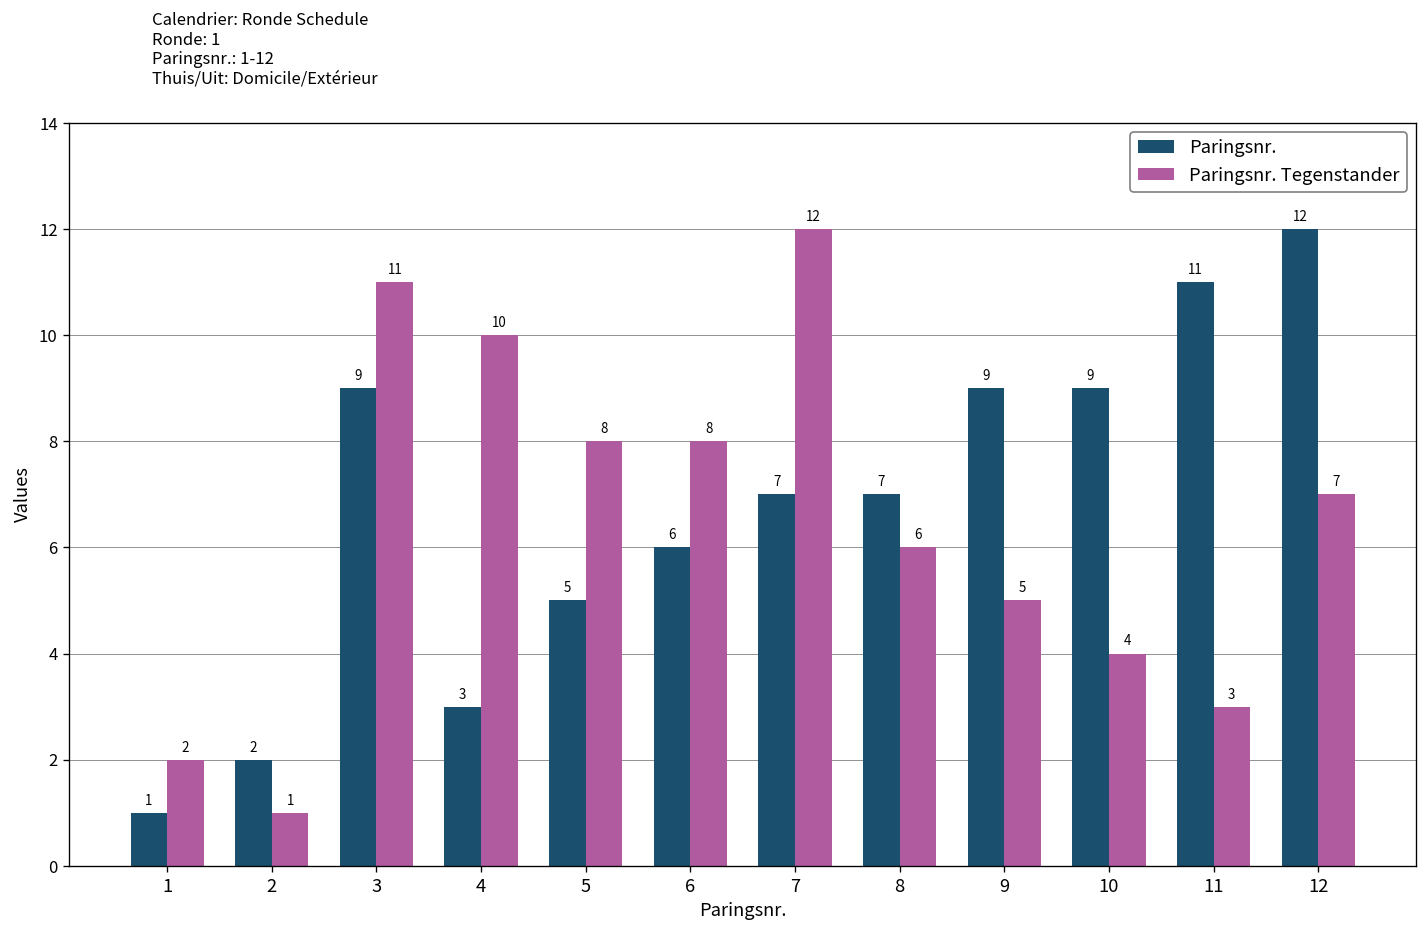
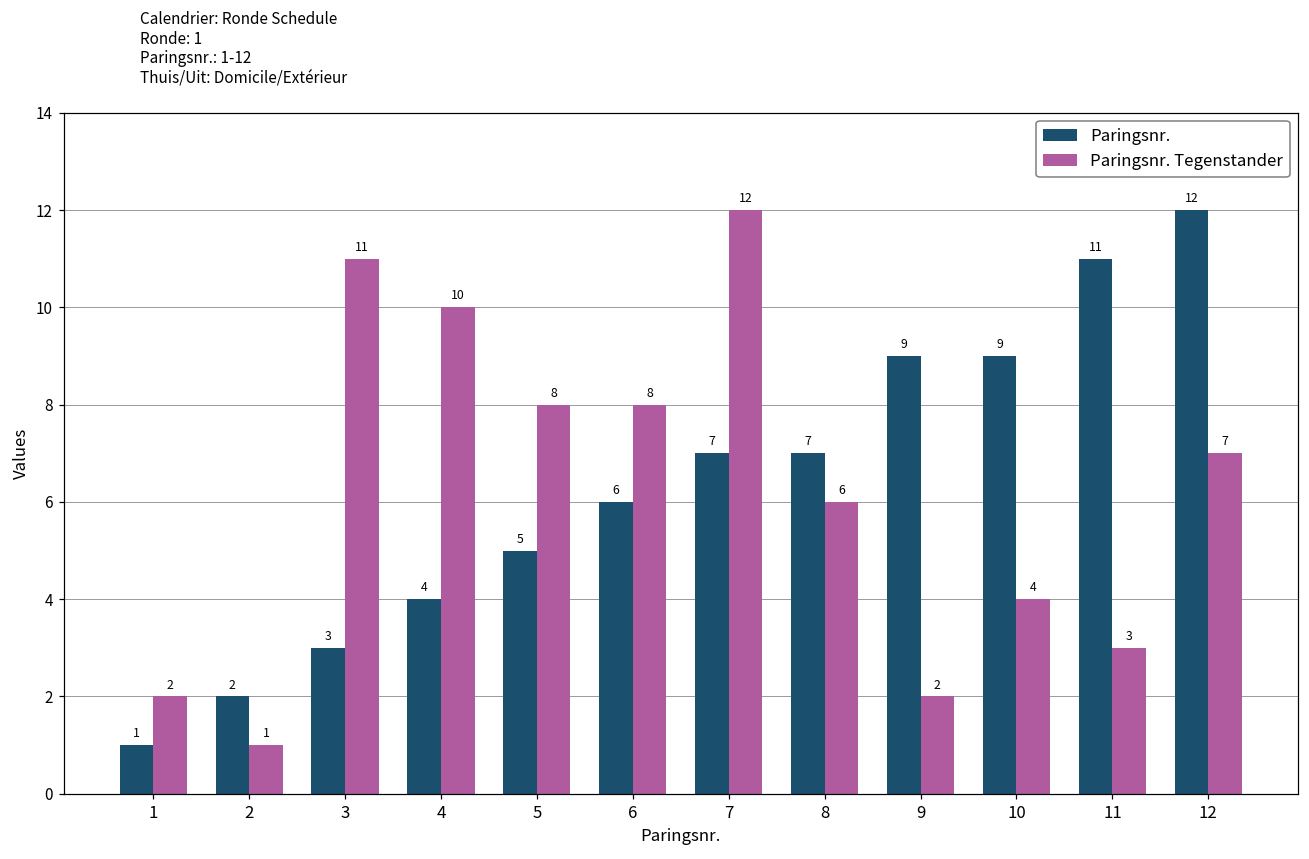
Paringsnr., 3: 9 -> 3
Paringsnr., 4: 3 -> 4
Paringsnr. Tegenstander, 9: 5 -> 2
